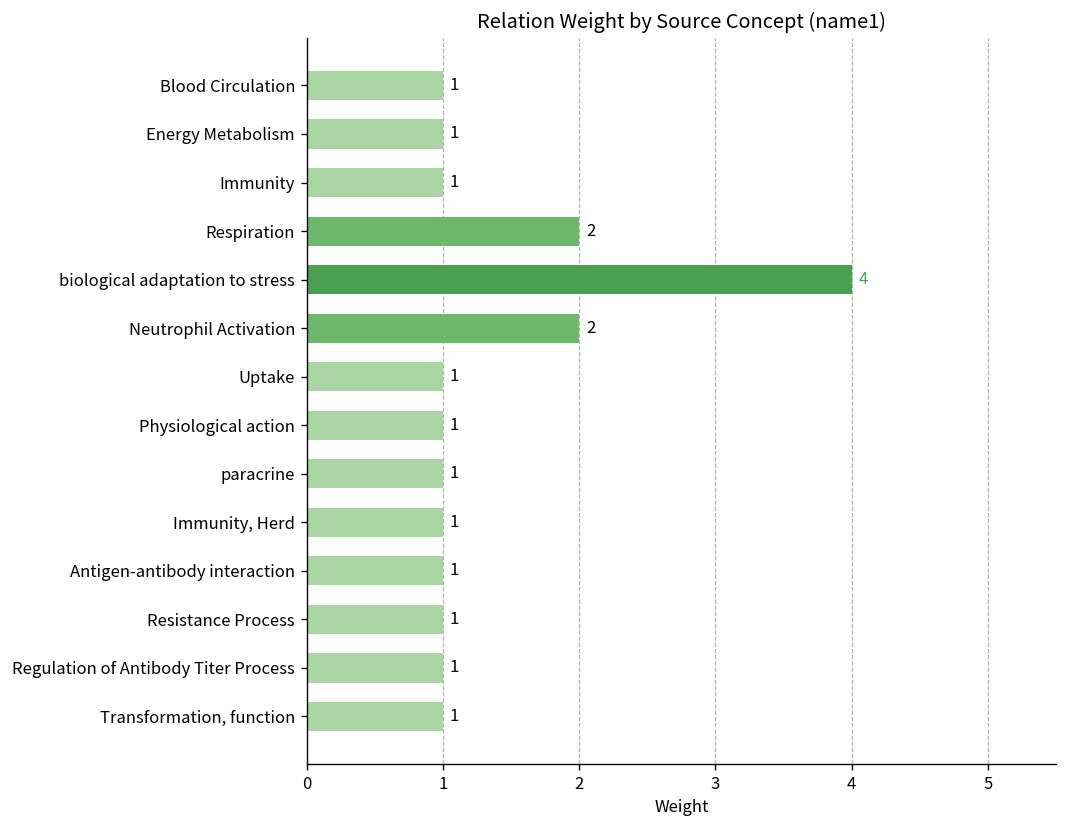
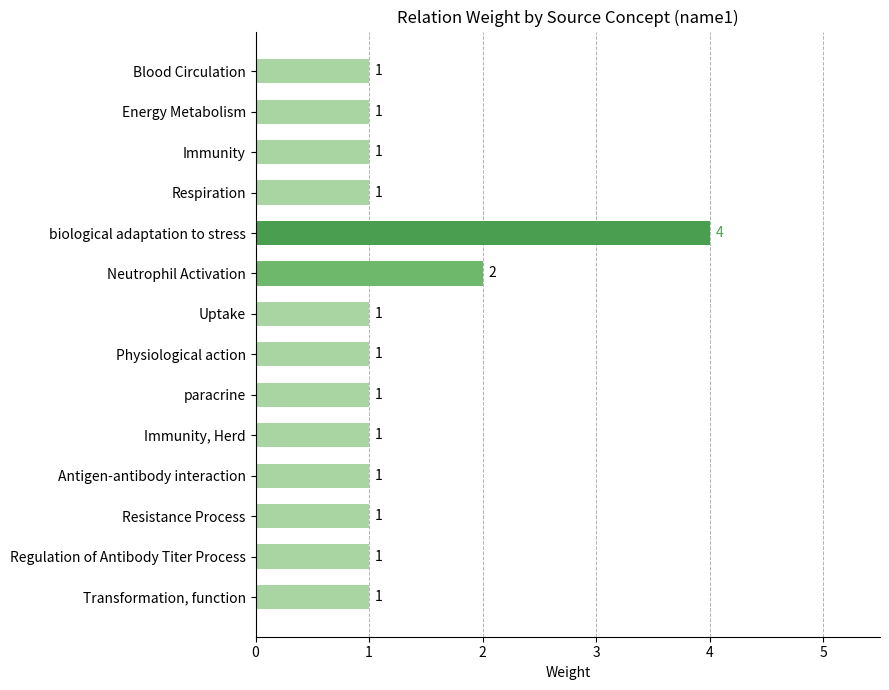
Respiration: 2 -> 1
